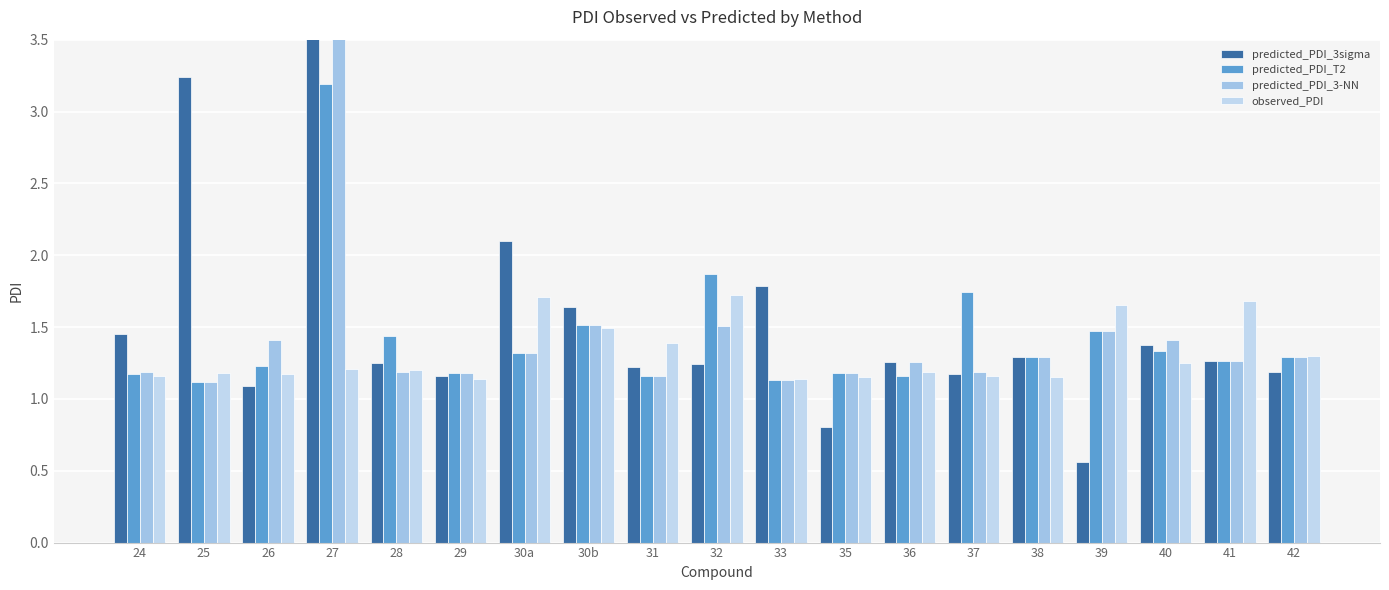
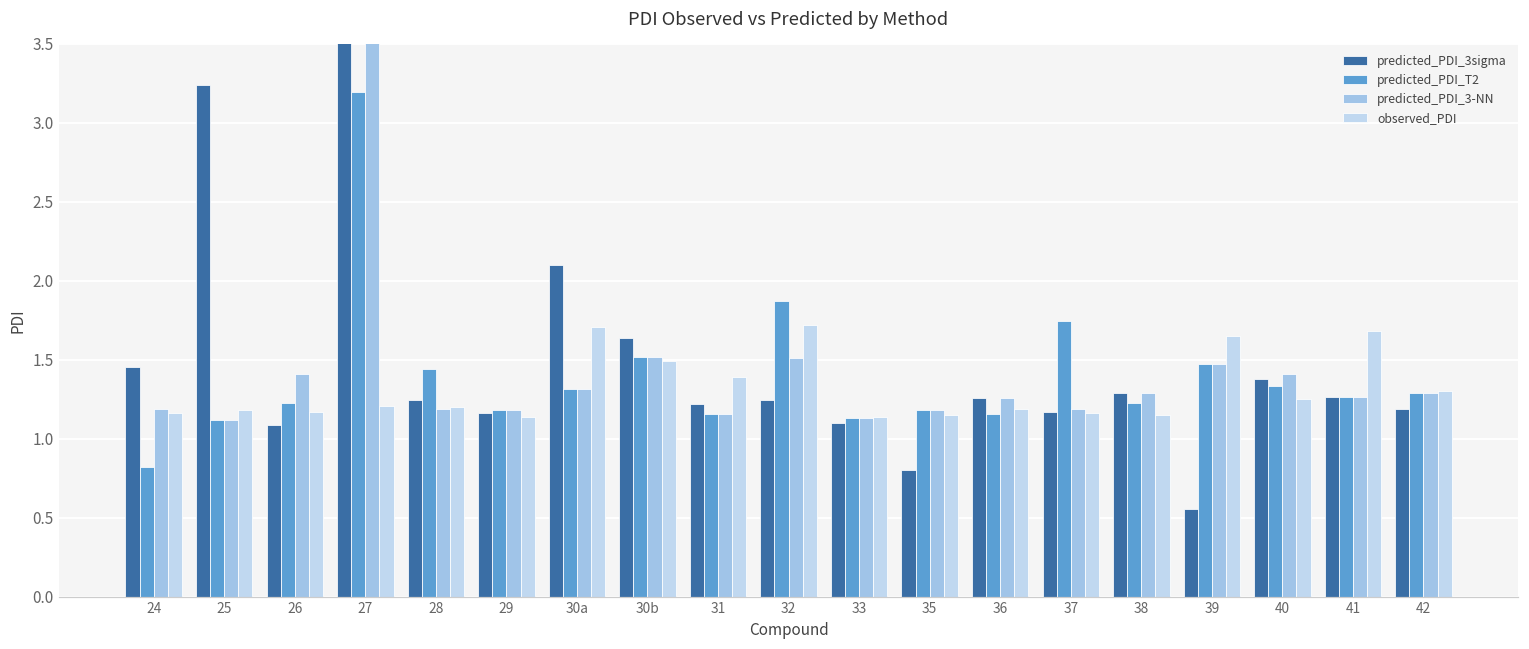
predicted_PDI_T2, 24: 1.17 -> 0.82
predicted_PDI_3sigma, 33: 1.79 -> 1.10
predicted_PDI_T2, 38: 1.29 -> 1.22
